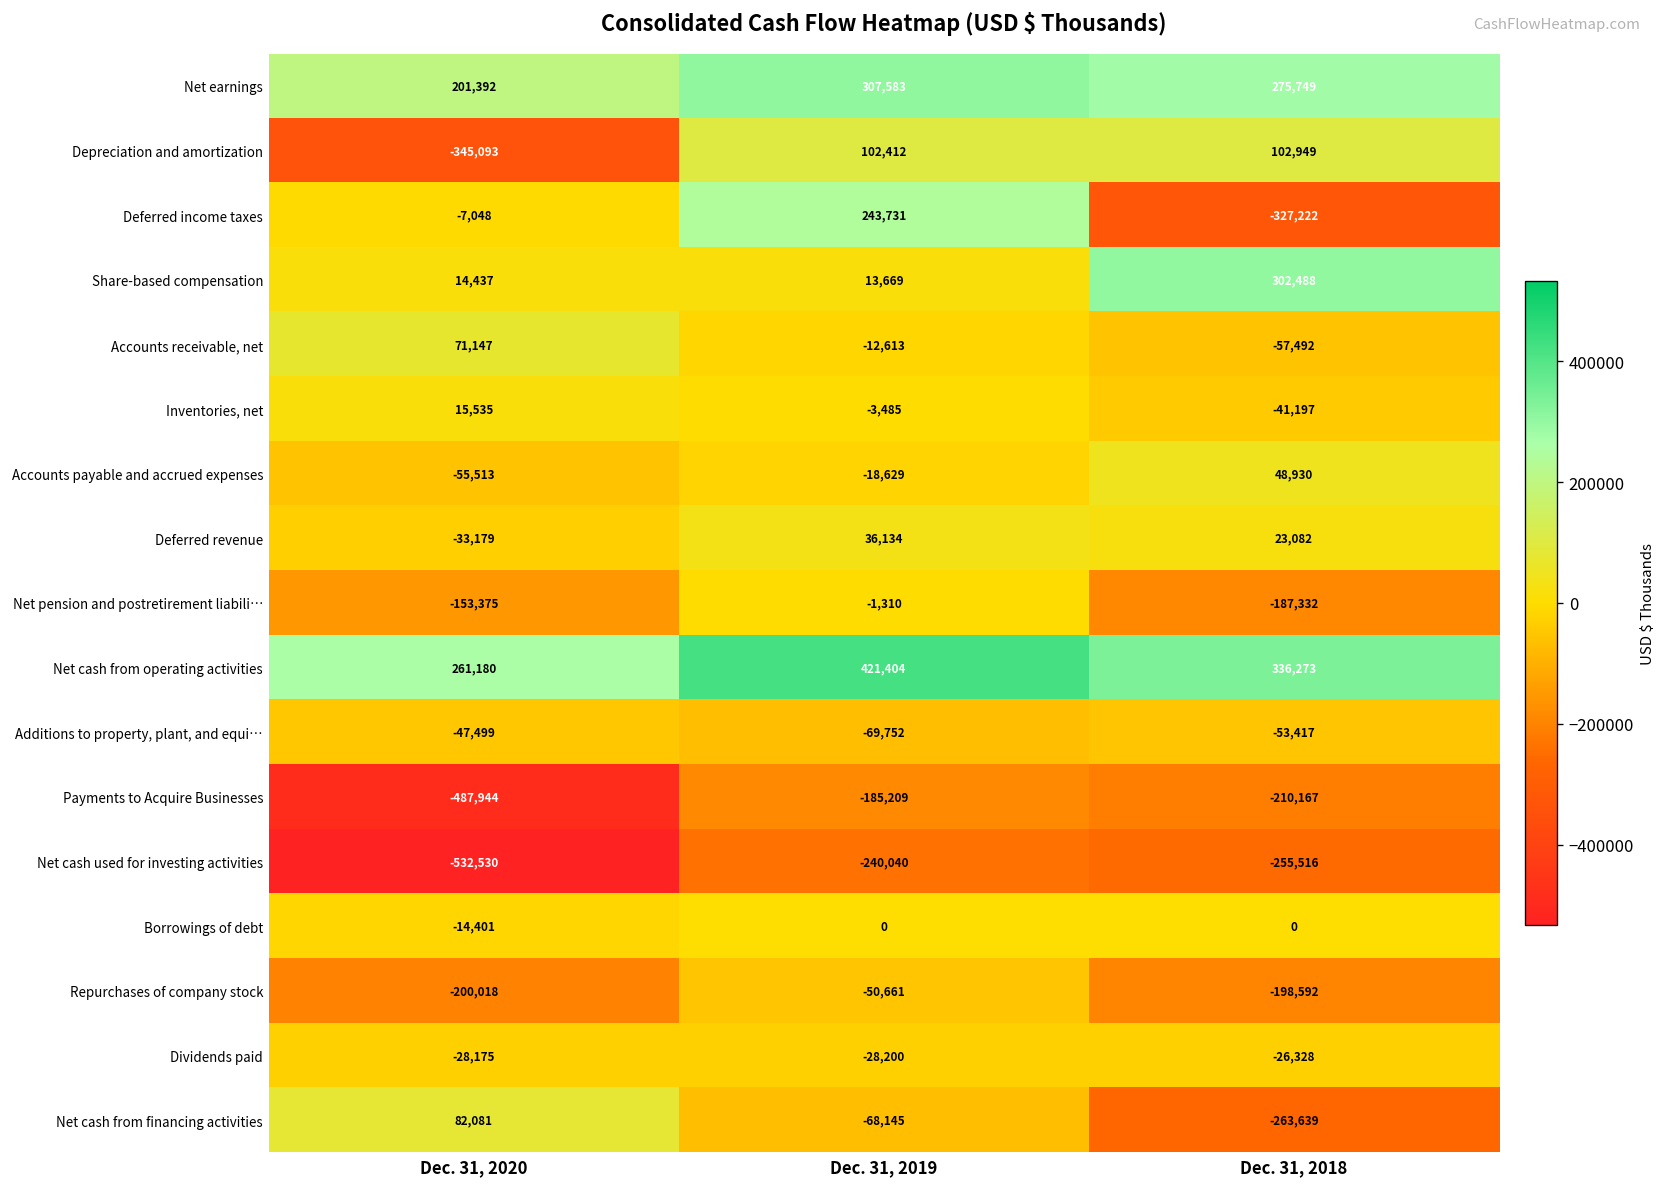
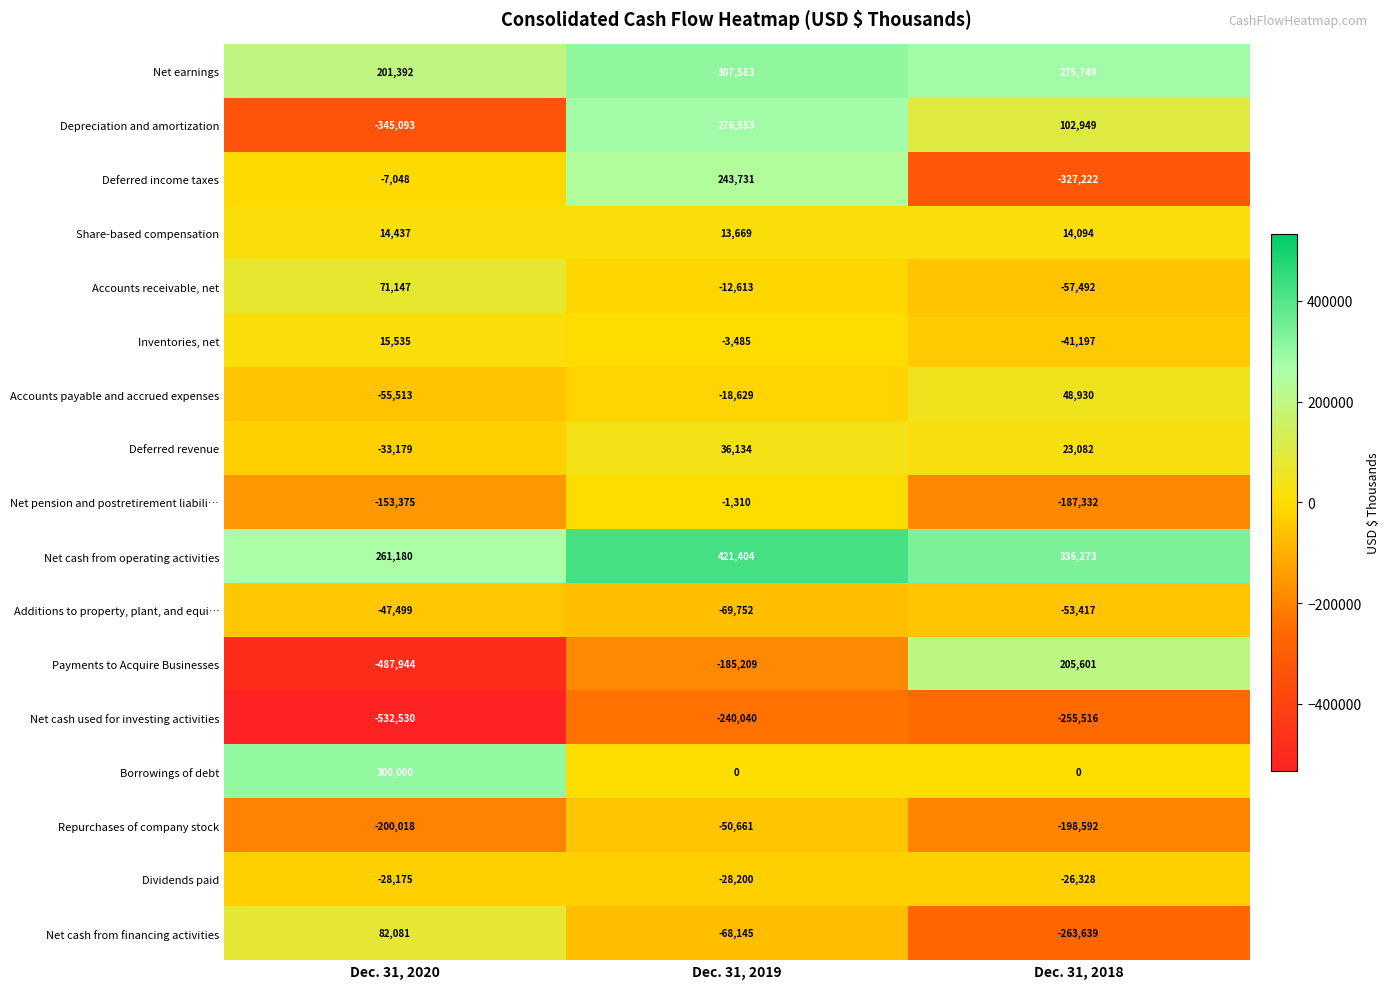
Depreciation and amortization, Dec. 31, 2019: 102,412 -> 276,553
Share-based compensation, Dec. 31, 2018: 302,488 -> 14,094
Payments to Acquire Businesses, Dec. 31, 2018: -210,167 -> 205,601
Borrowings of debt, Dec. 31, 2020: -14,401 -> 300,000
